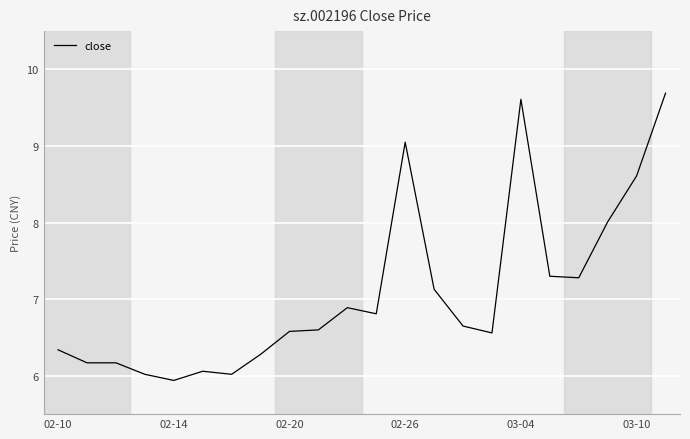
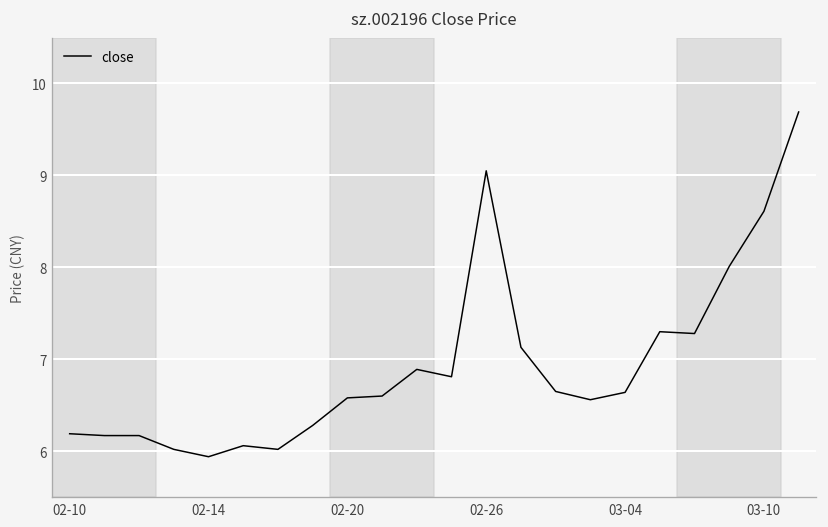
02-10: 6.3 -> 6.2
03-04: 9.6 -> 6.6
